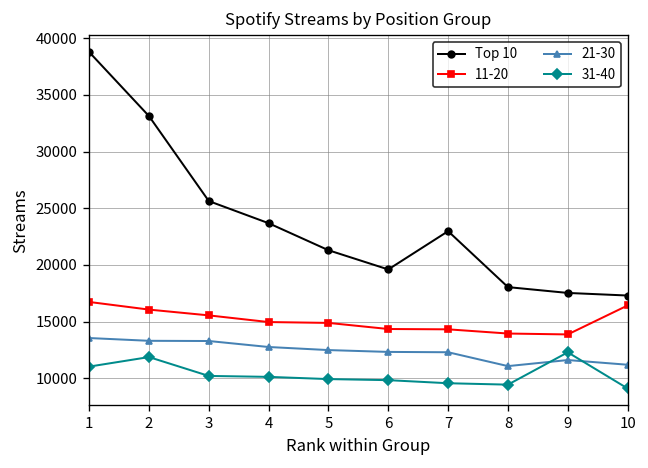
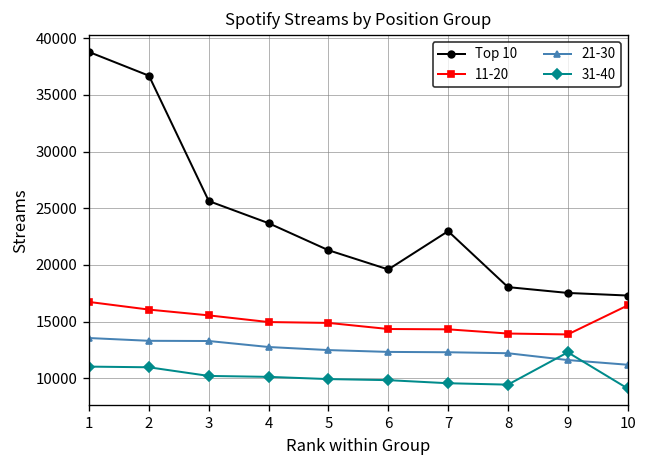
Top 10, 2: 33000 -> 37000
31-40, 2: 12000 -> 11000
21-30, 8: 11000 -> 12000
